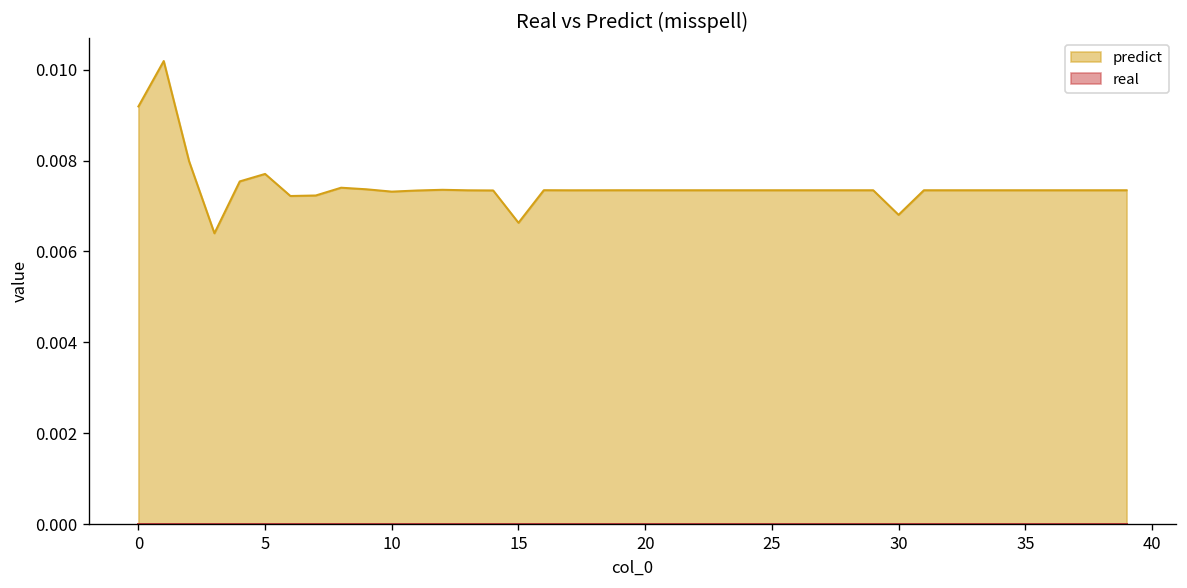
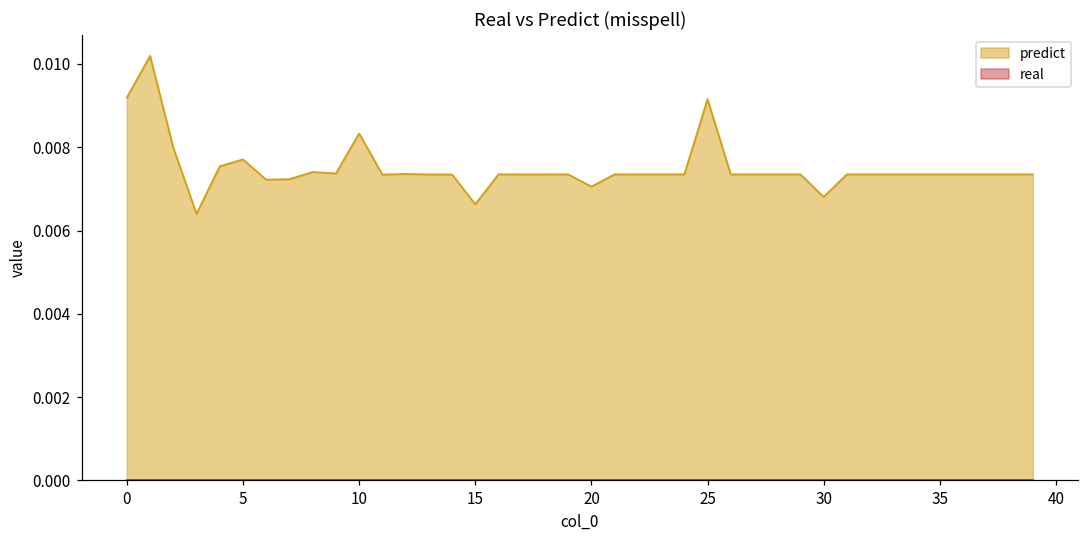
predict, 10: 0.0073 -> 0.0083
predict, 20: 0.0073 -> 0.0071
predict, 25: 0.0073 -> 0.0092
